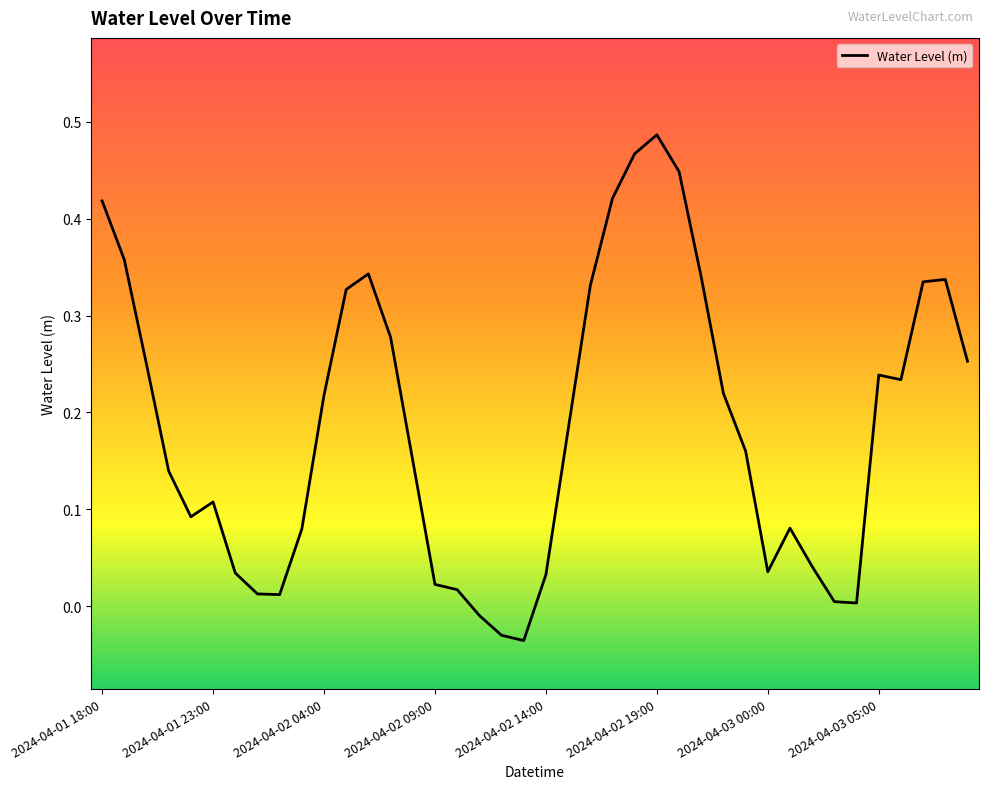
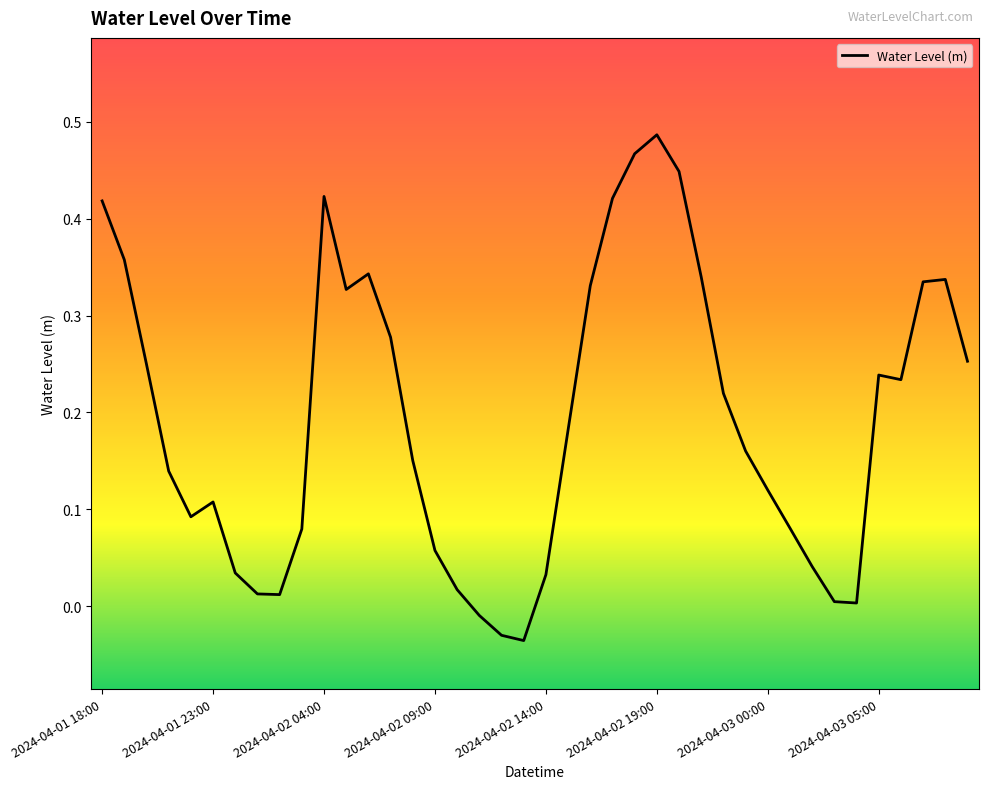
2024-04-02 04:00: 0.22 -> 0.42
2024-04-02 09:00: 0.02 -> 0.06
2024-04-03 00:00: 0.04 -> 0.12
